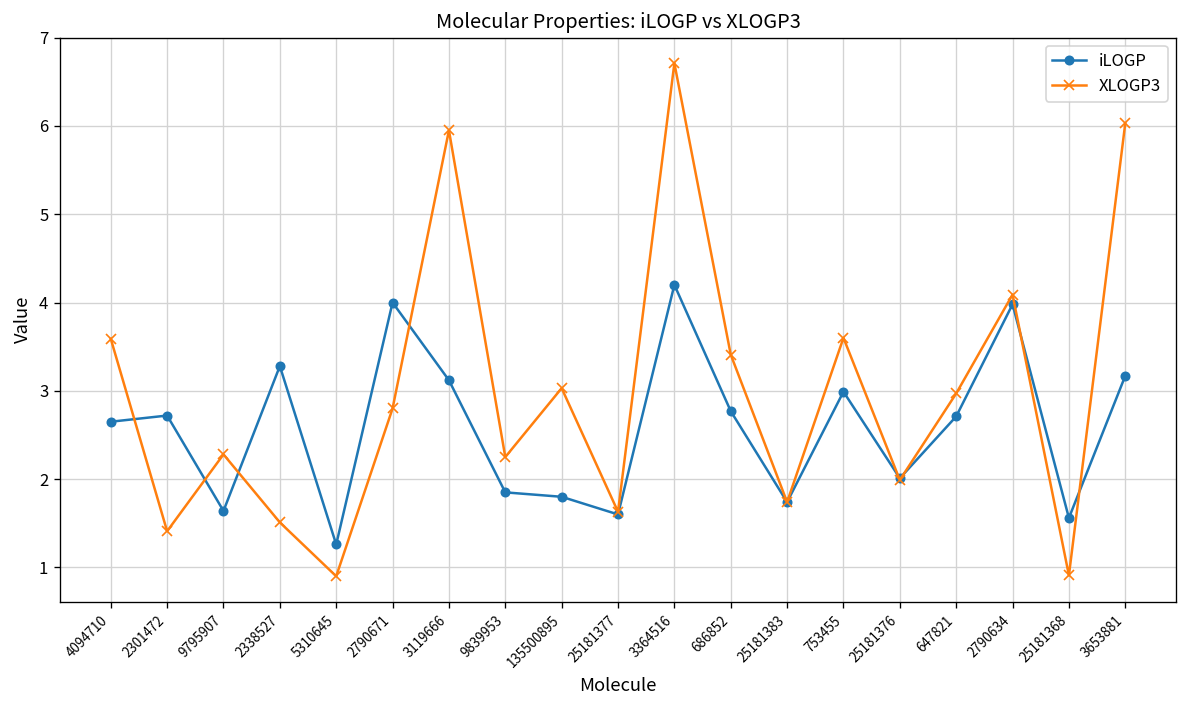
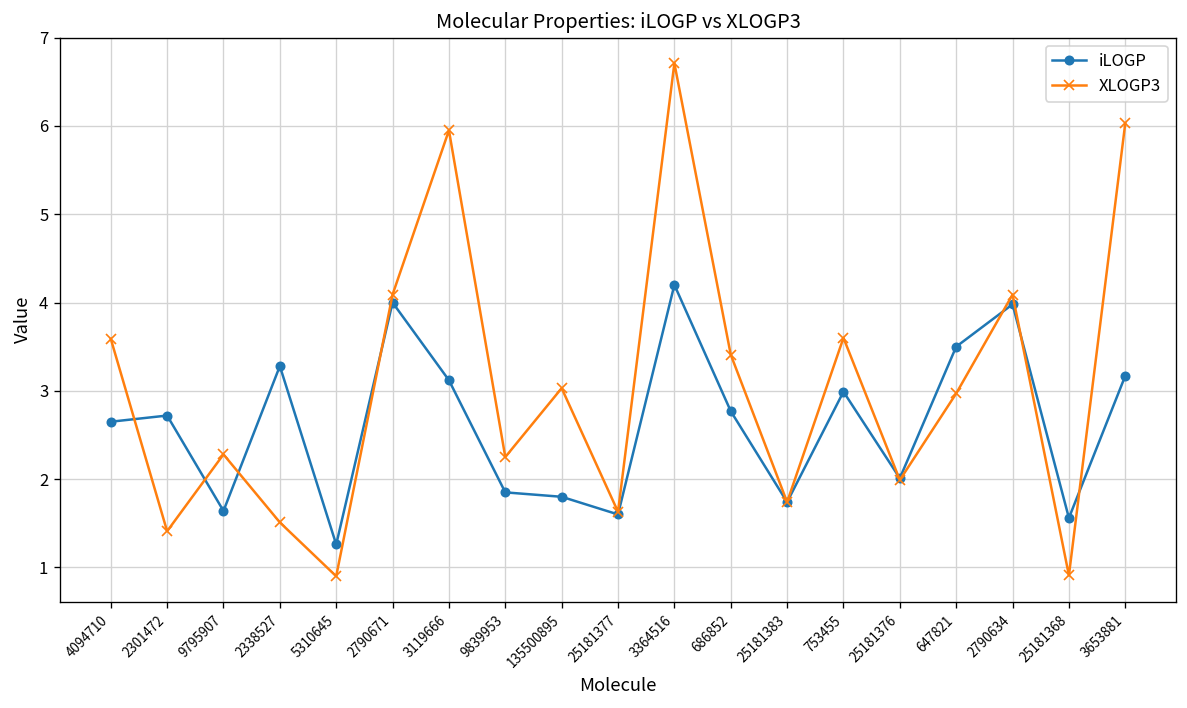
XLOGP3, 2790671: 2.8 -> 4.1
iLOGP, 647821: 2.7 -> 3.5
